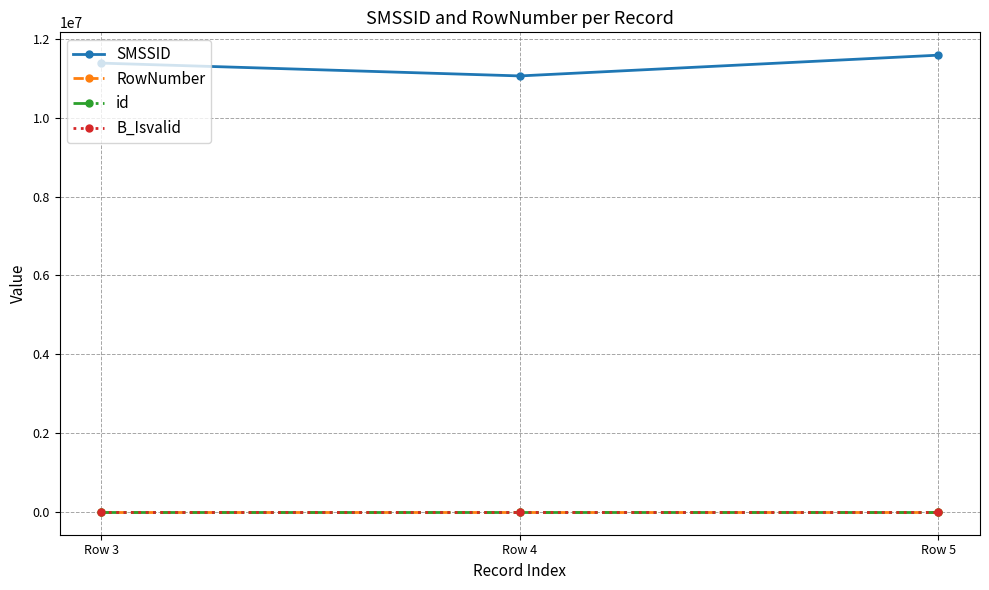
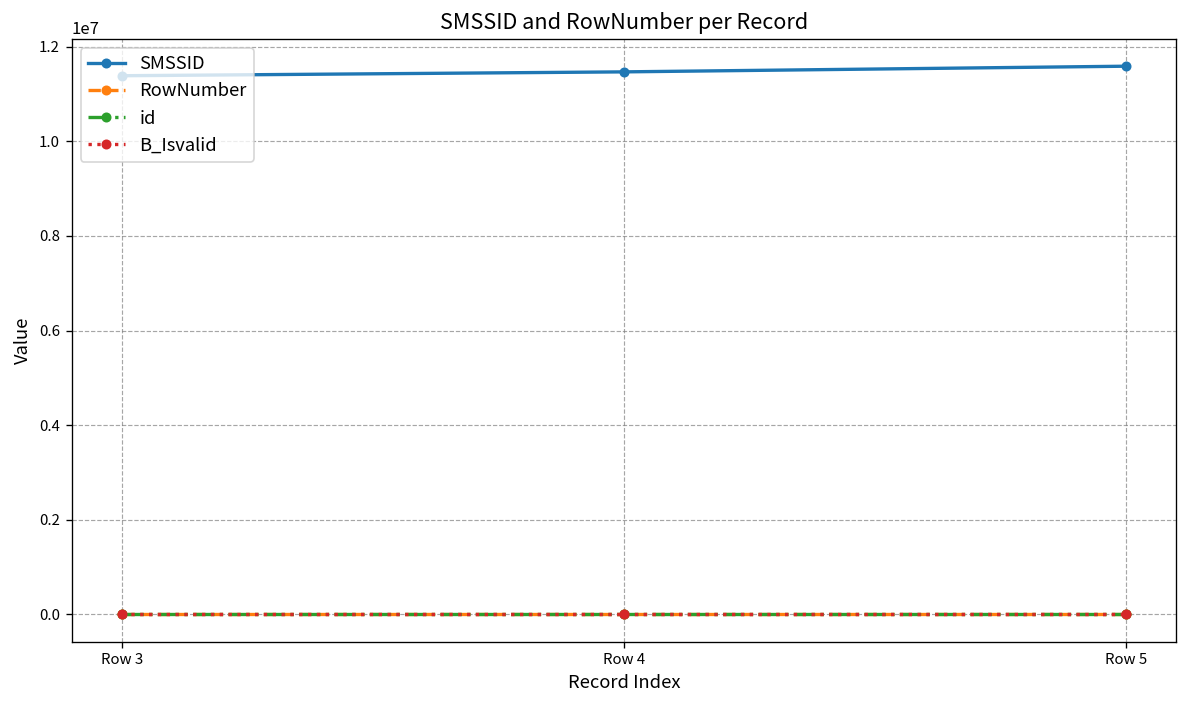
SMSSID, Row 4: 11100000 -> 11500000
